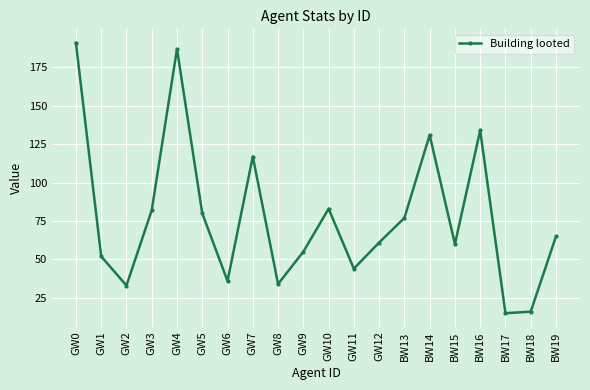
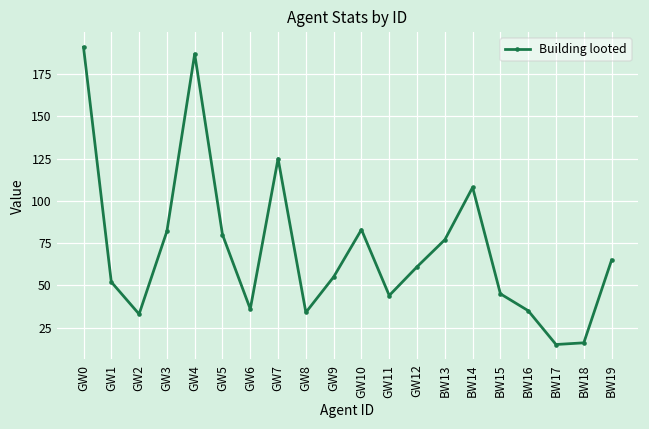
GW7: 117 -> 125
BW14: 131 -> 108
BW15: 60 -> 45
BW16: 134 -> 35
